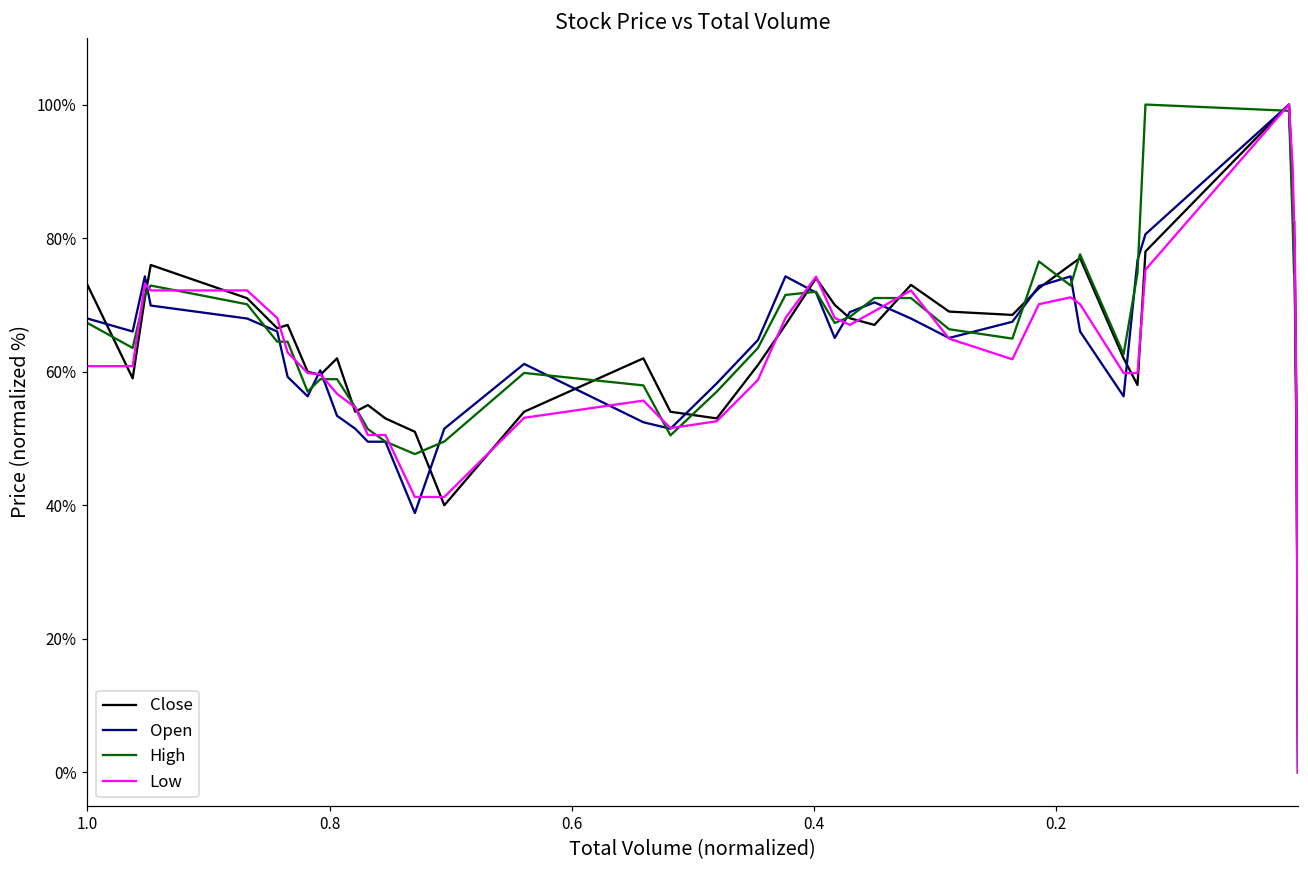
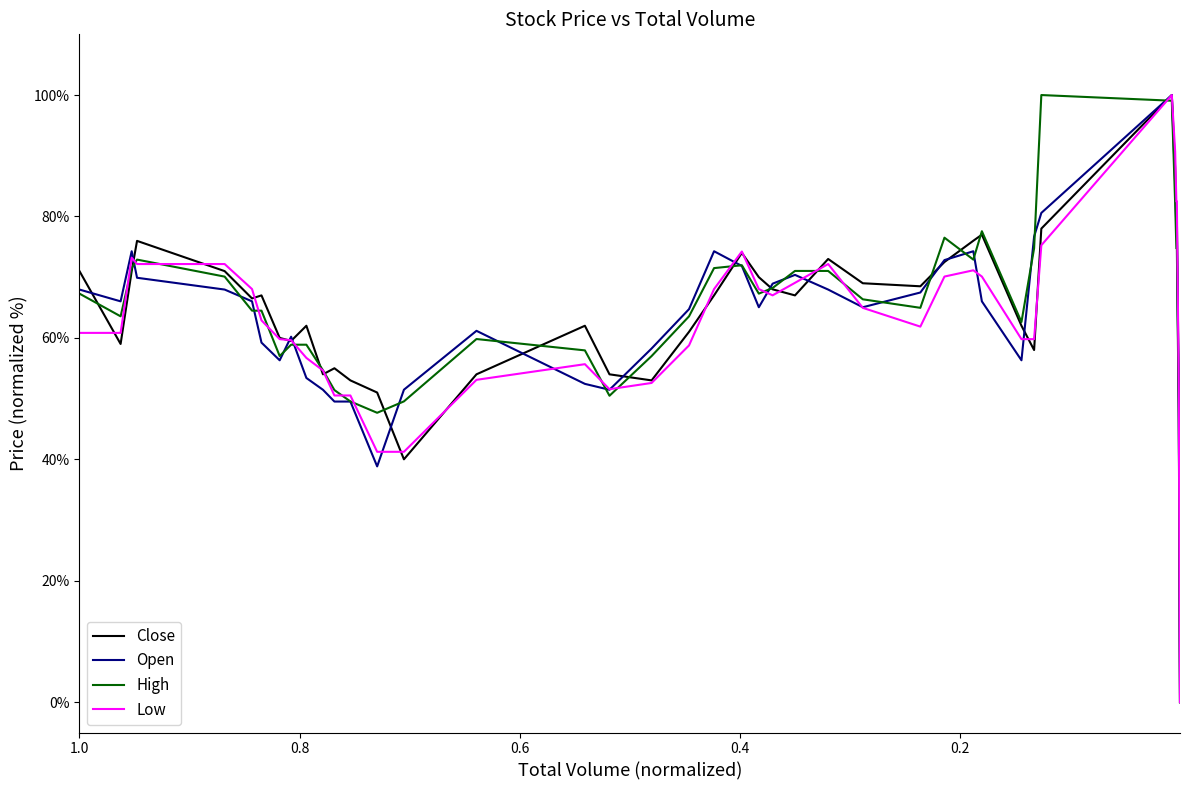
Close, 1.0: 73% -> 71%
